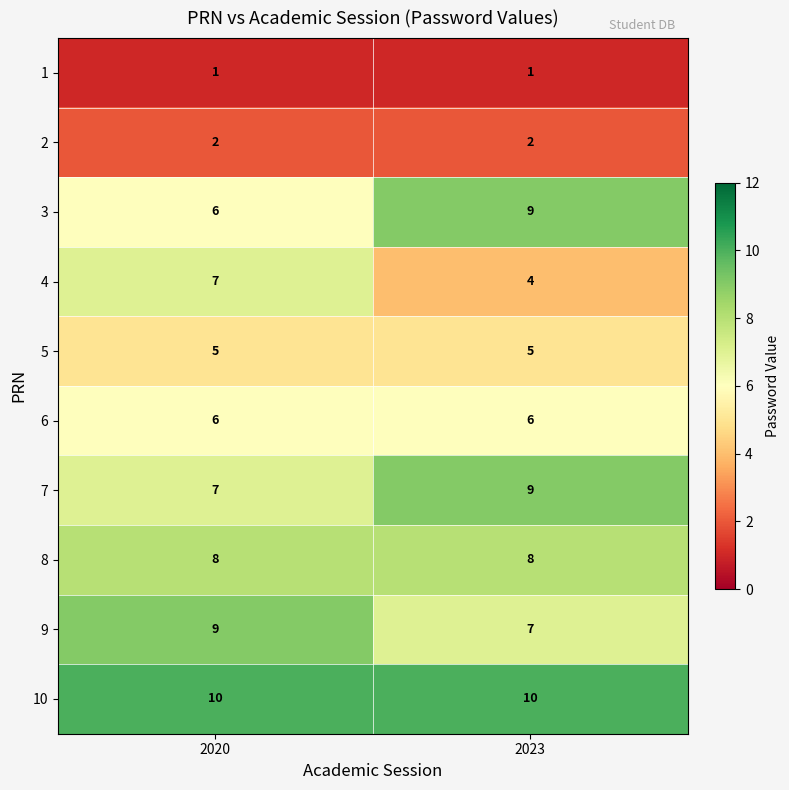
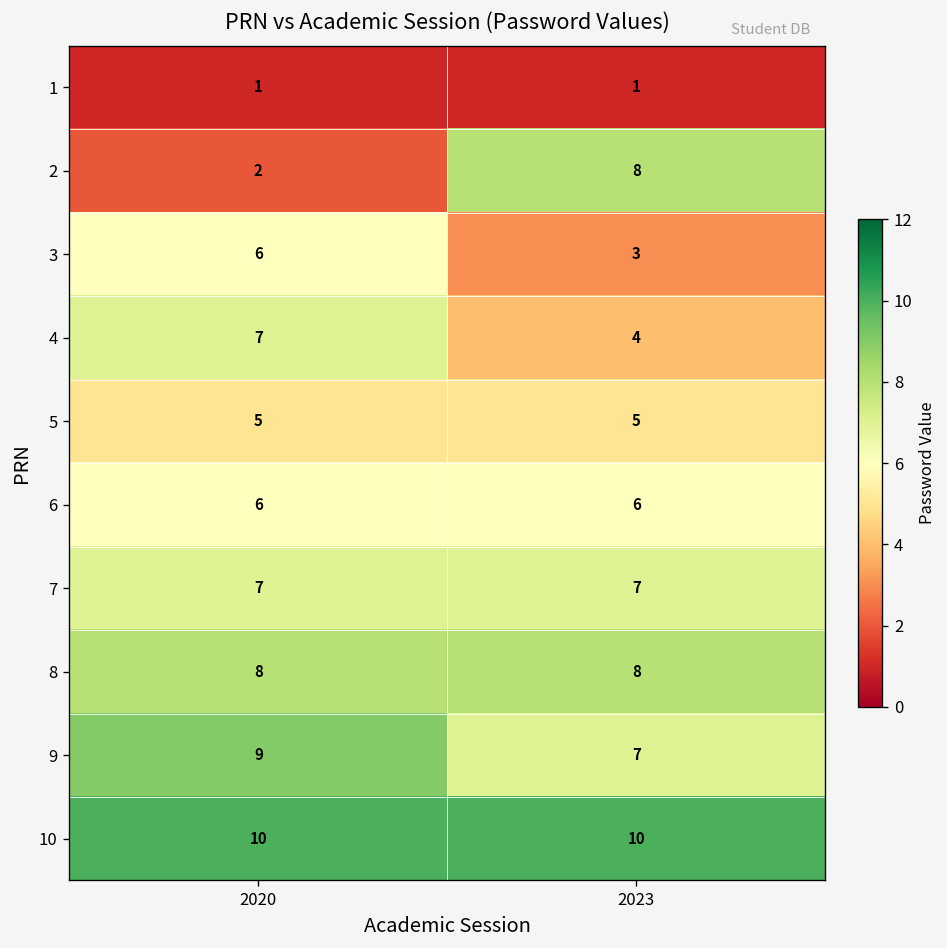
2, 2023: 2 -> 8
3, 2023: 9 -> 3
7, 2023: 9 -> 7
